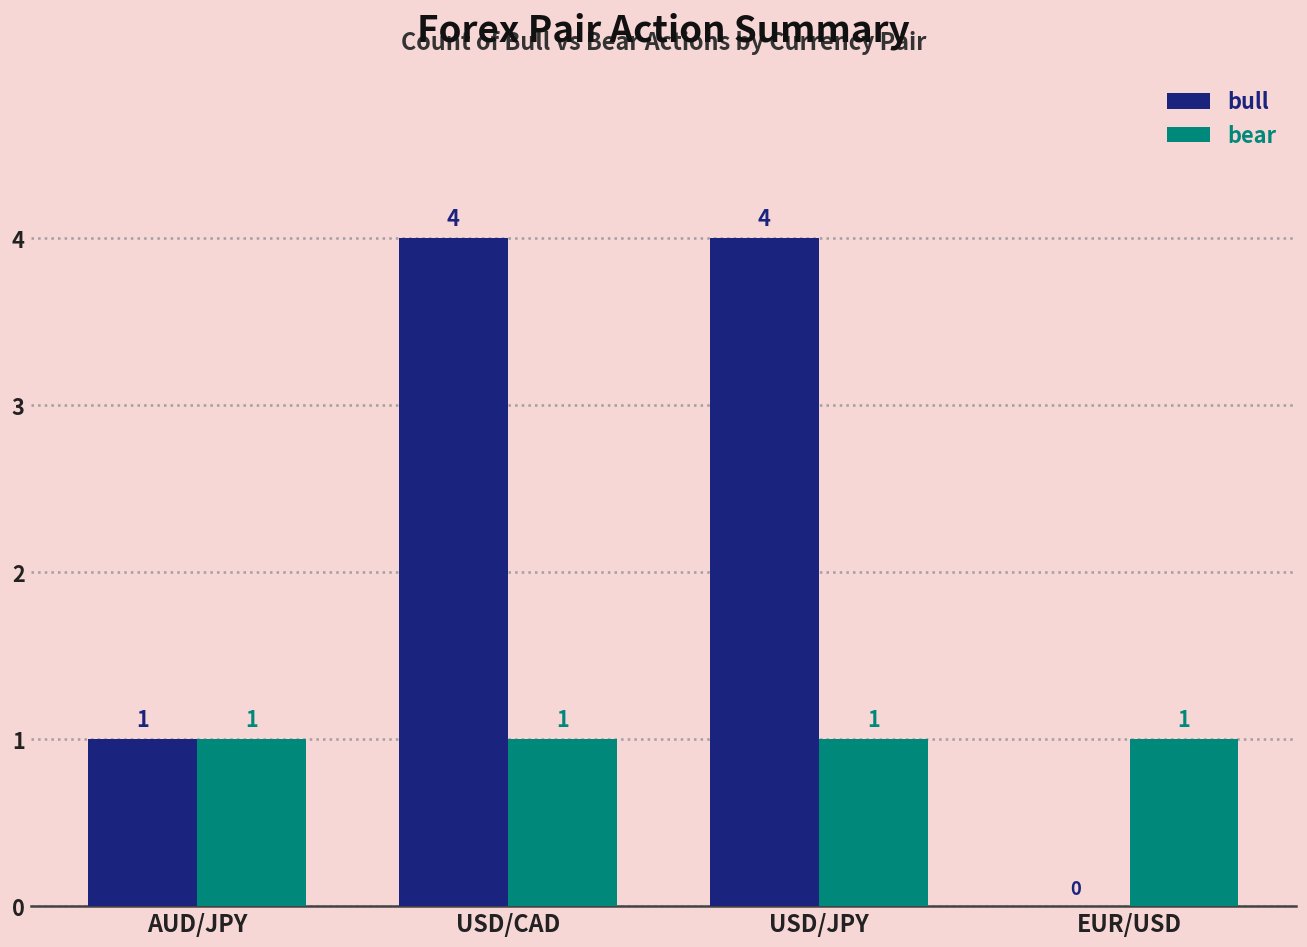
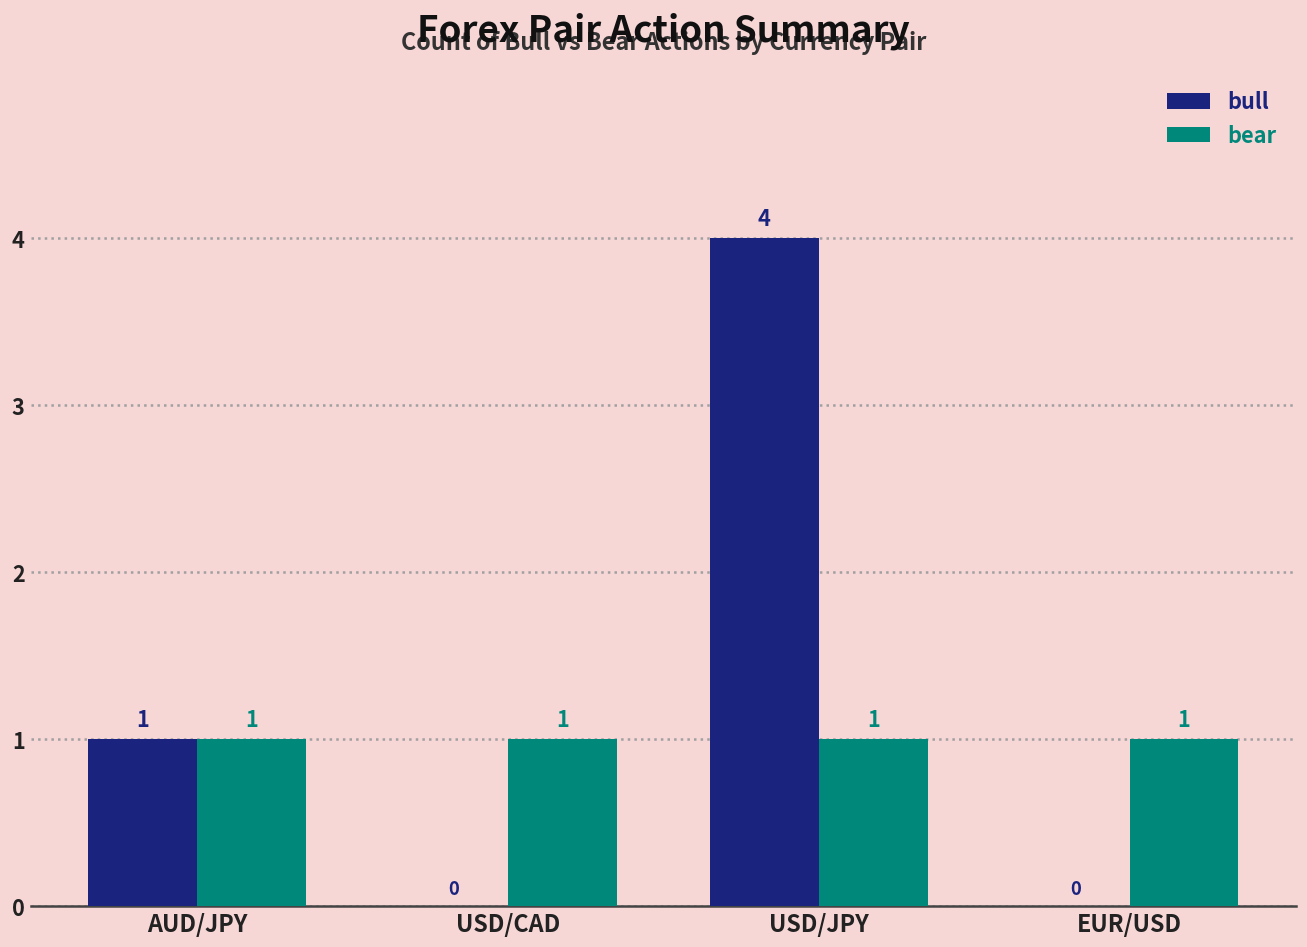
bull, USD/CAD: 4 -> 0
